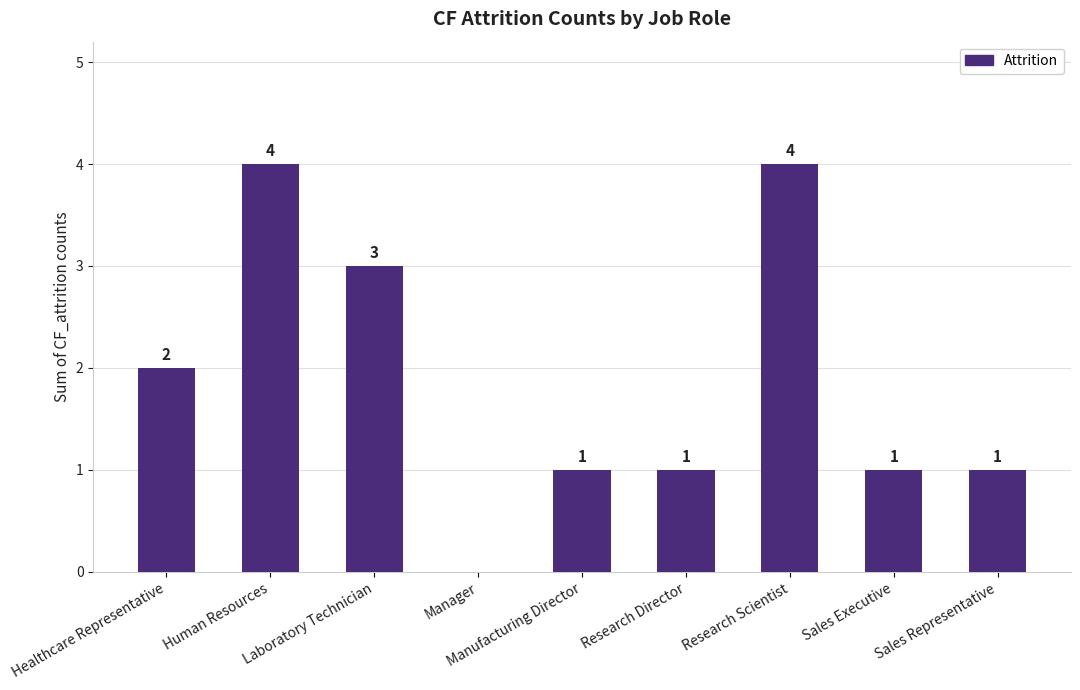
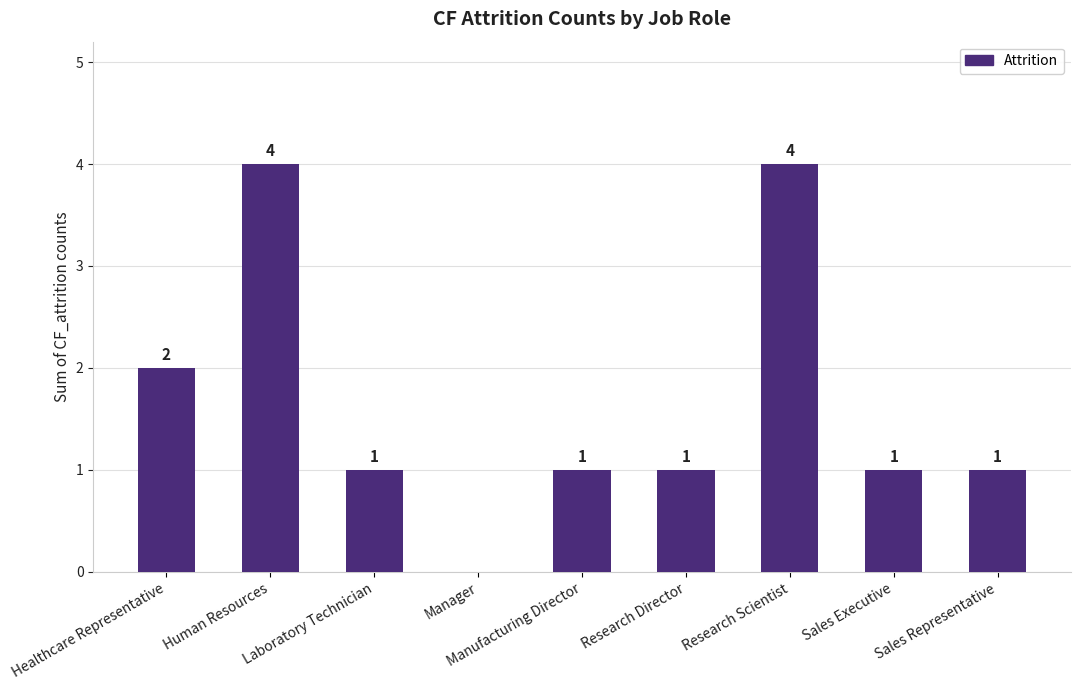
Laboratory Technician: 3 -> 1
